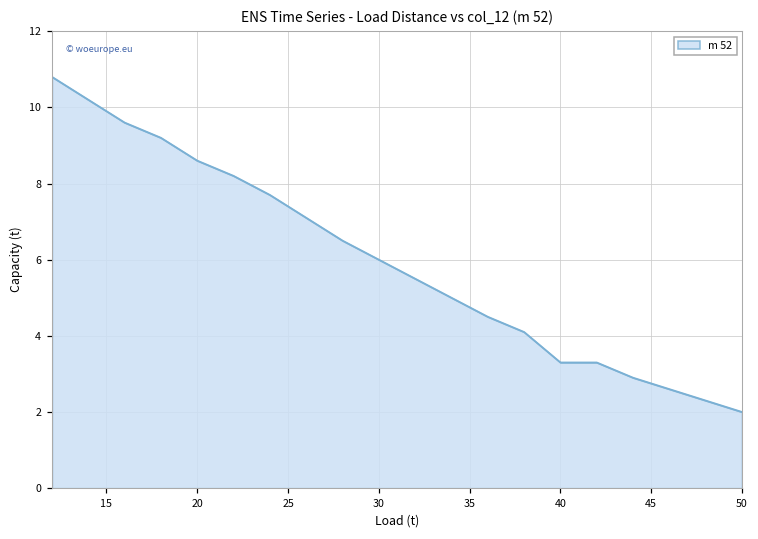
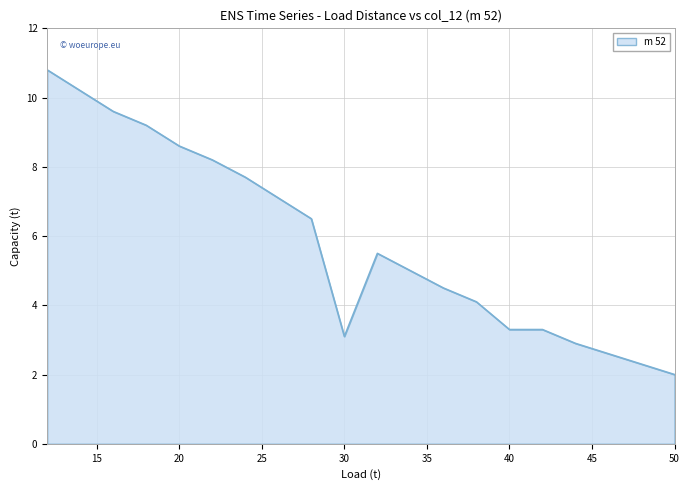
30: 6.0 -> 3.1
